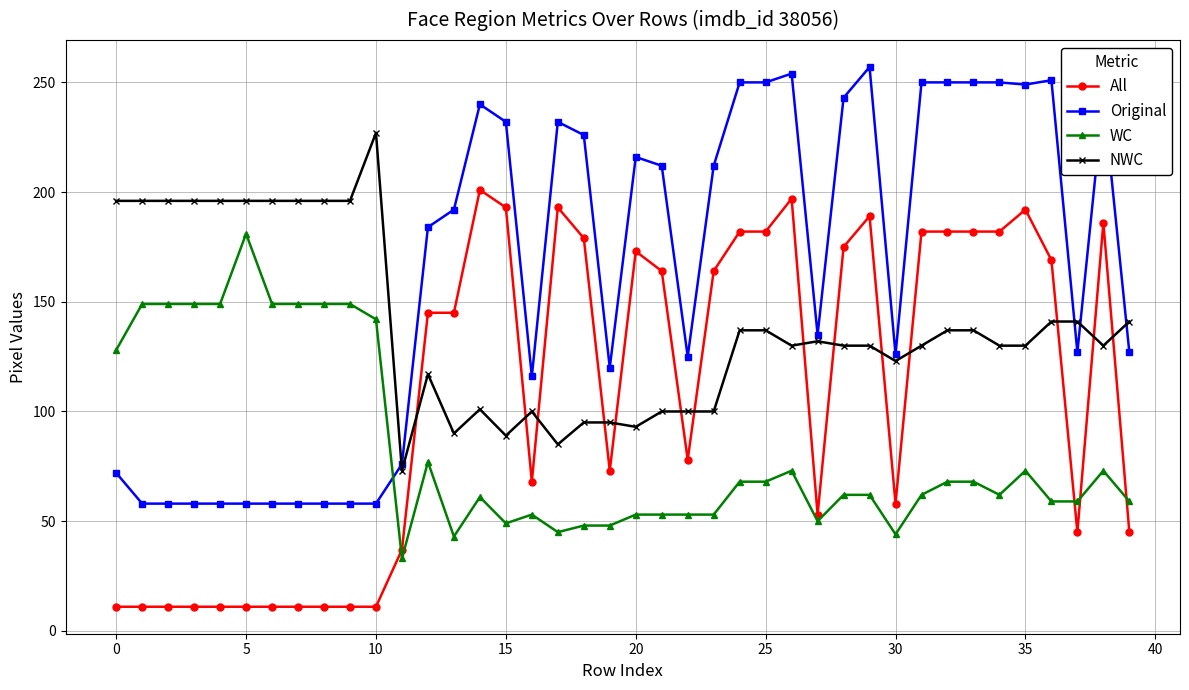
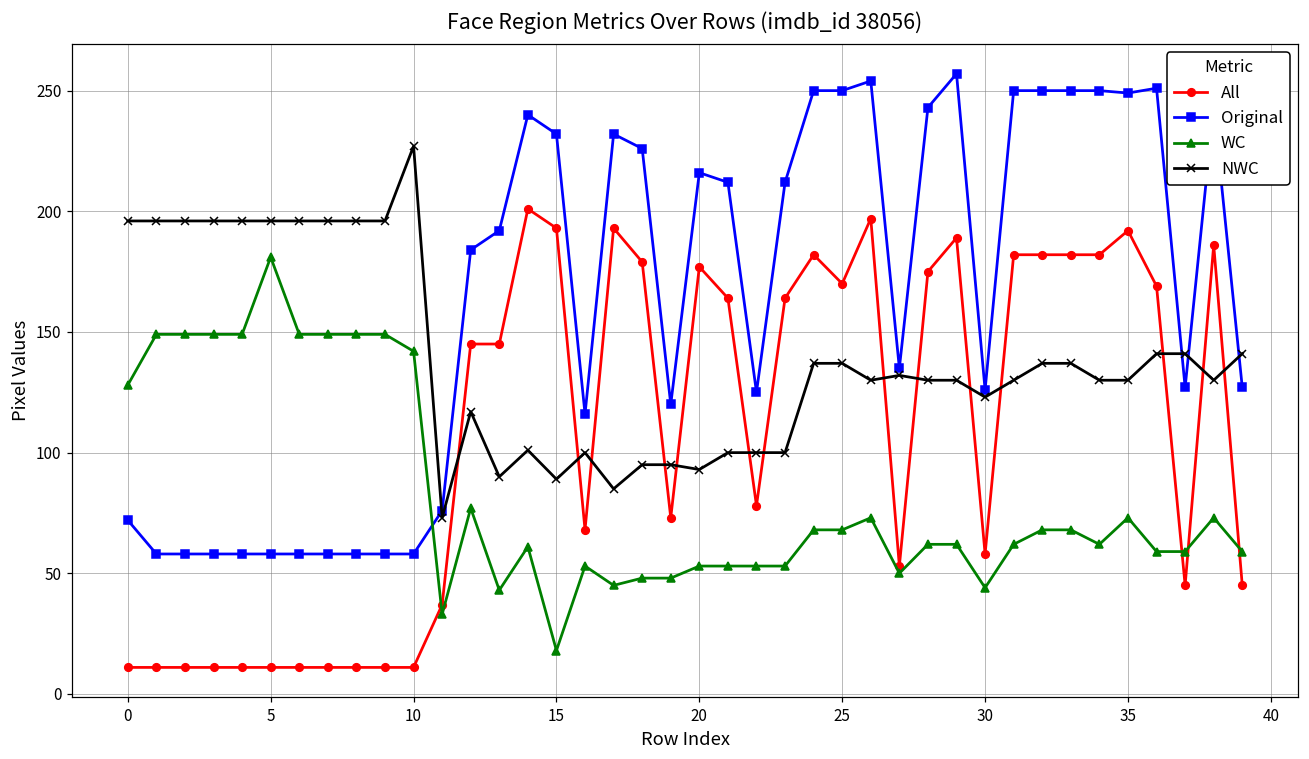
WC, 15: 49 -> 18
All, 20: 173 -> 177
All, 25: 182 -> 170
